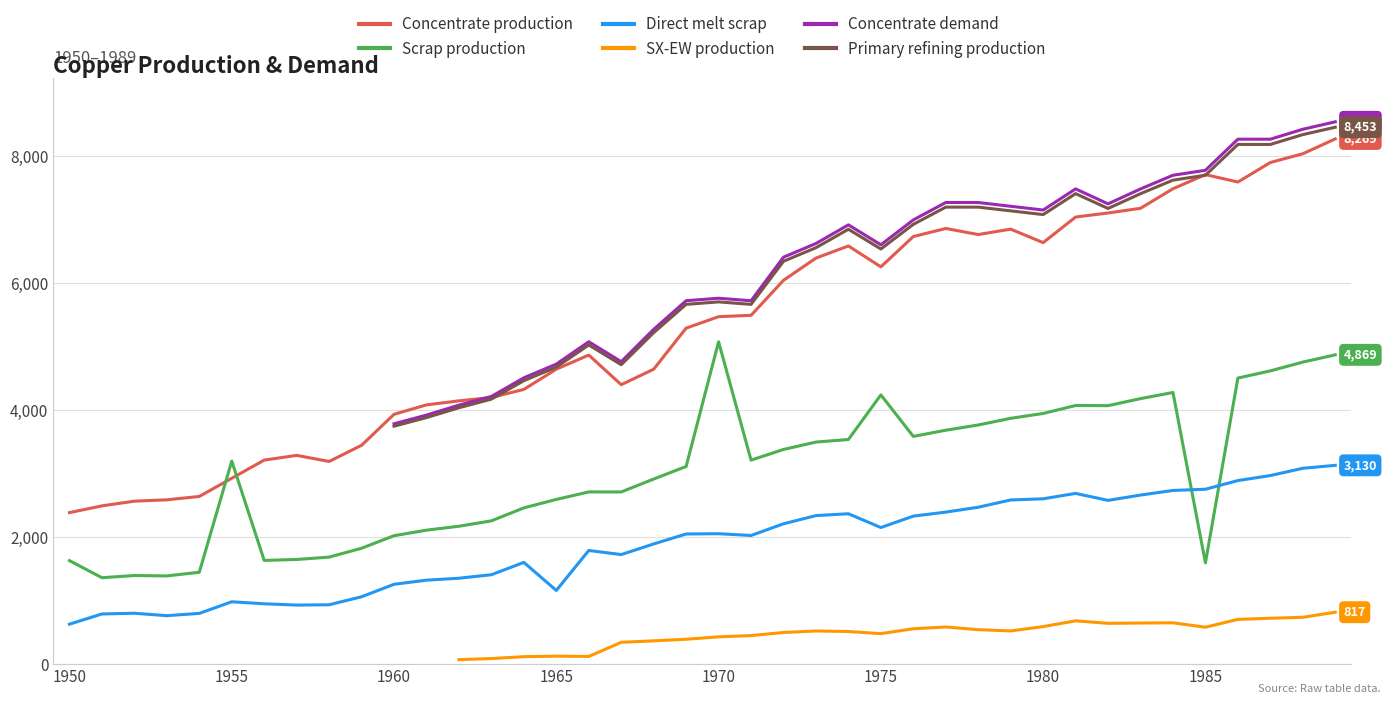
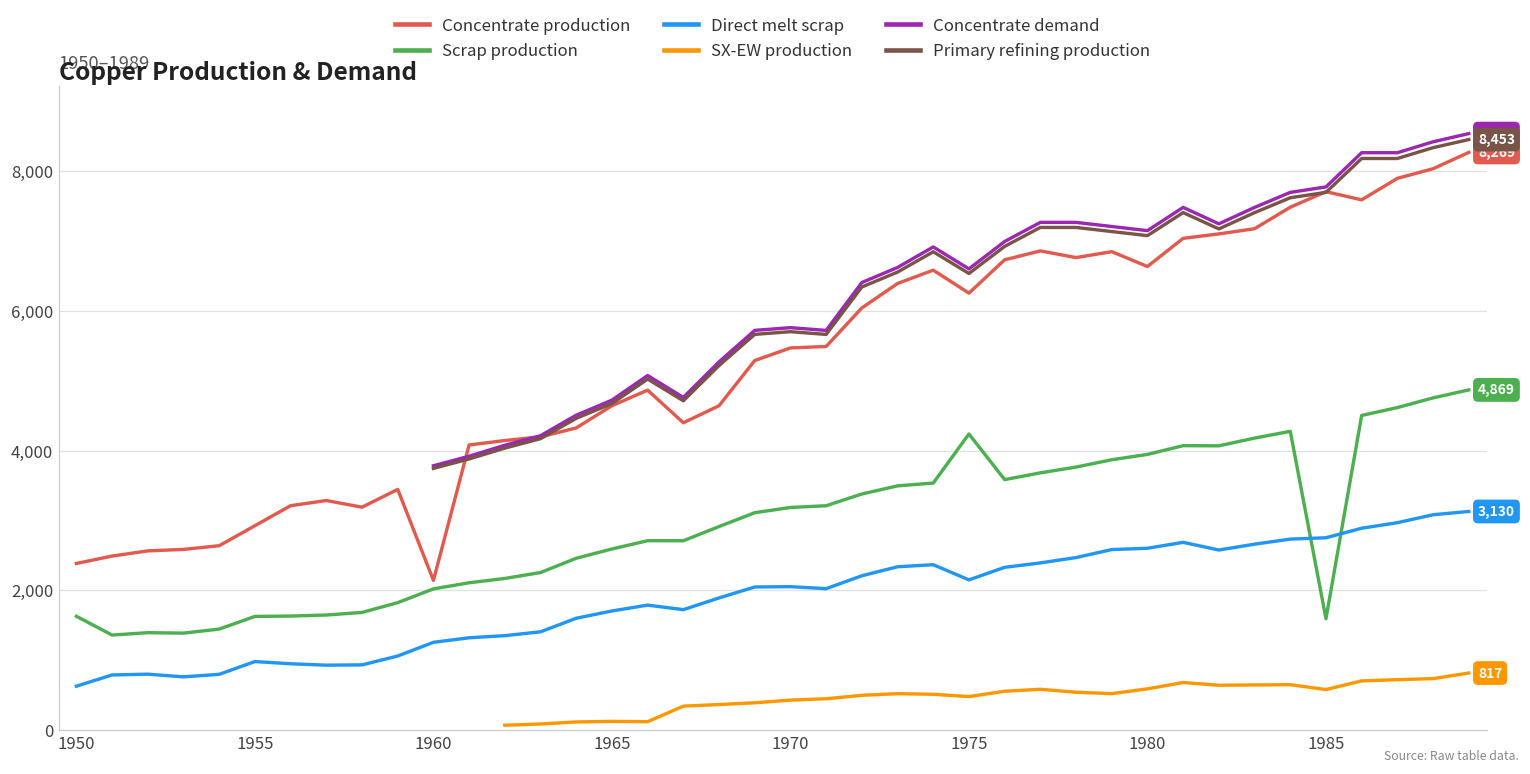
Scrap production, 1955: 3,200 -> 1,600
Concentrate production, 1960: 3,900 -> 2,100
Direct melt scrap, 1965: 1,200 -> 1,700
Scrap production, 1970: 5,100 -> 3,200
